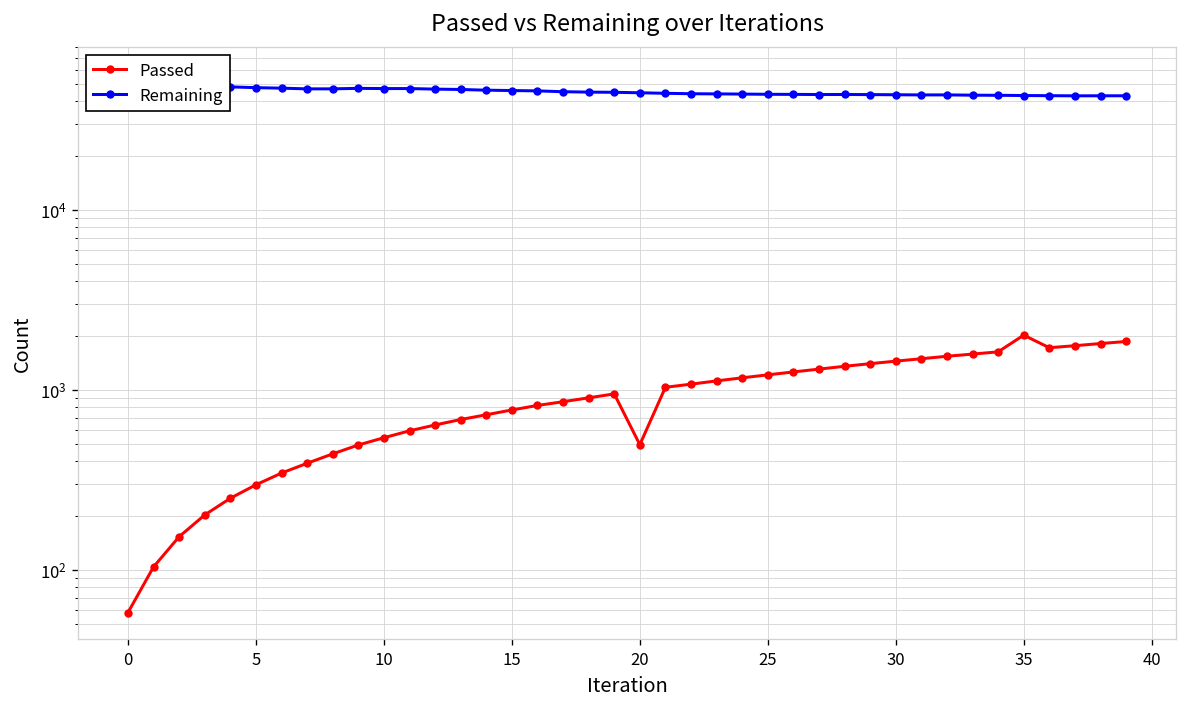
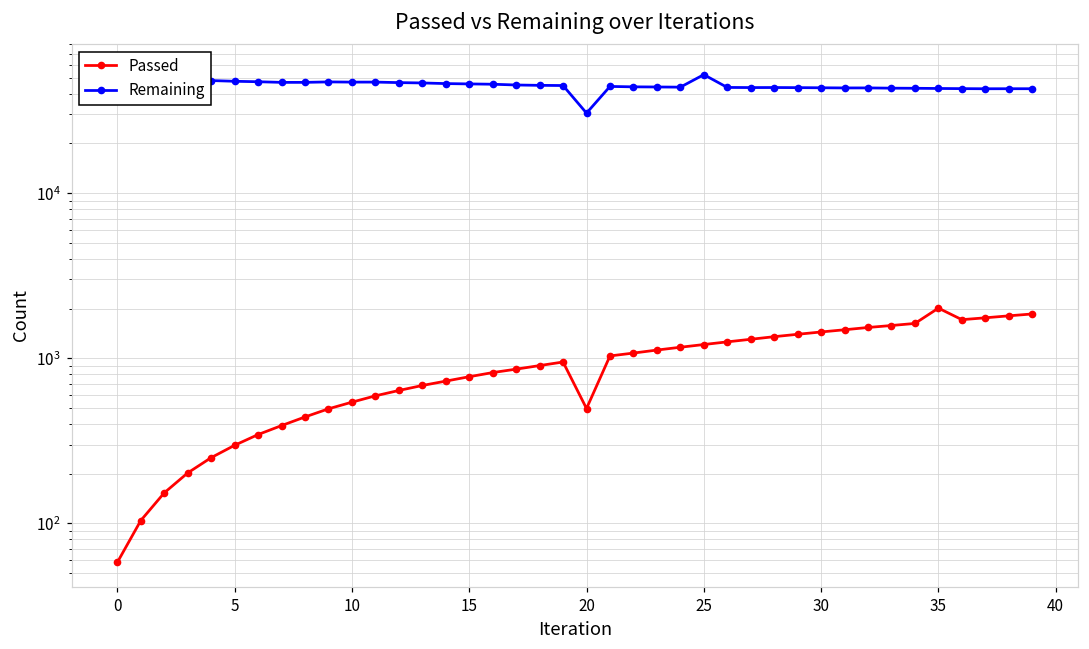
Remaining, 20: 45000 -> 31000
Remaining, 25: 44000 -> 52000
